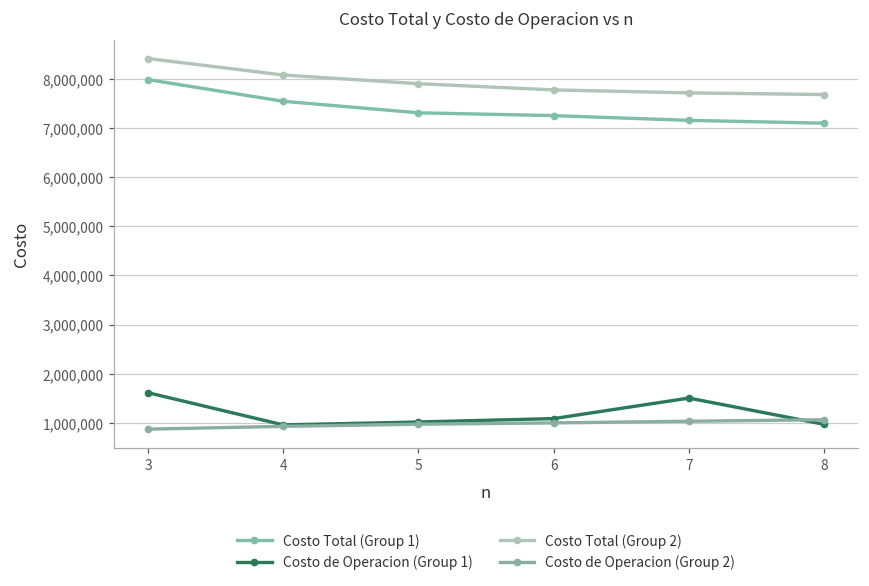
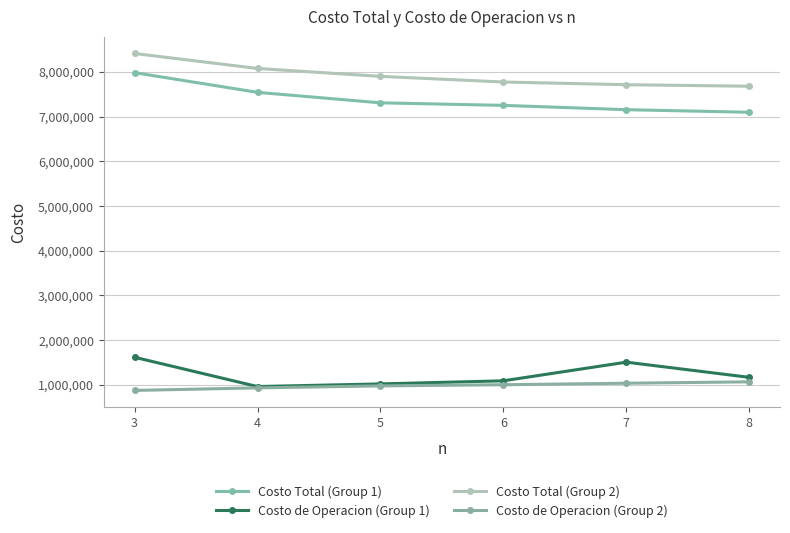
Costo de Operacion (Group 1), 8: 1,000,000 -> 1,200,000
